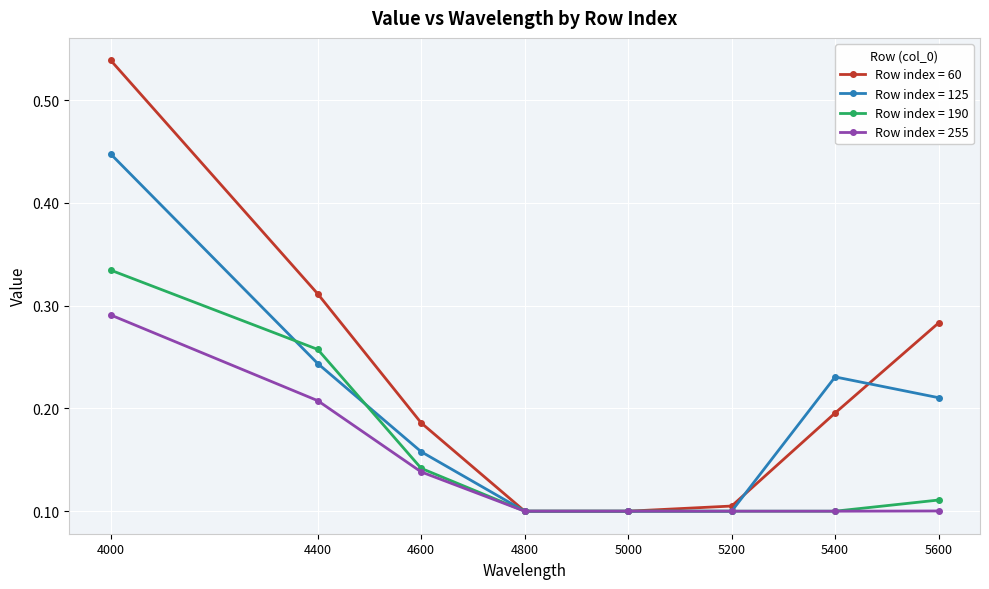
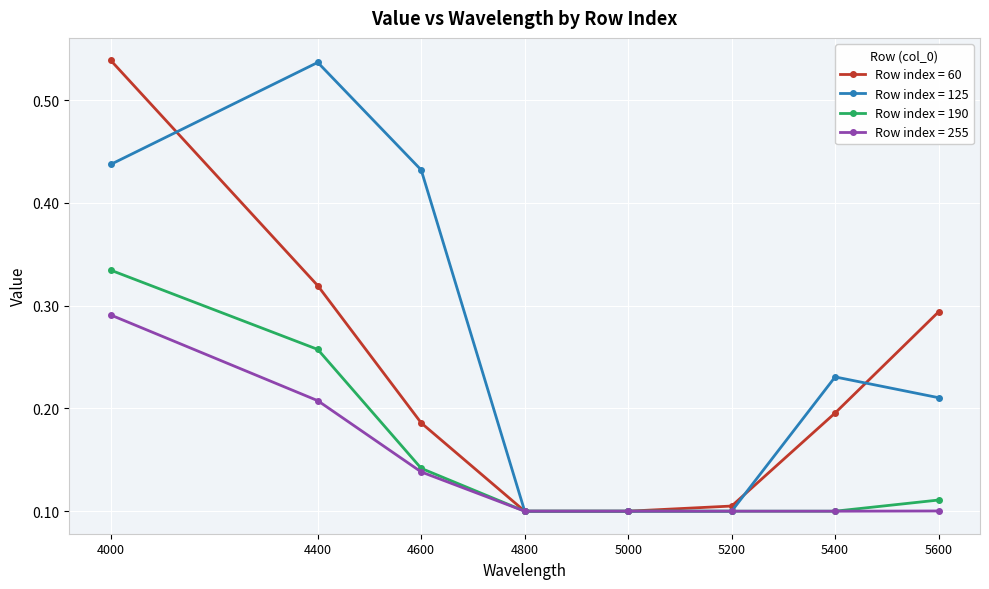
Row index = 125, 4000: 0.448 -> 0.438
Row index = 60, 4400: 0.312 -> 0.320
Row index = 125, 4400: 0.244 -> 0.537
Row index = 125, 4600: 0.158 -> 0.432
Row index = 60, 5600: 0.283 -> 0.294
